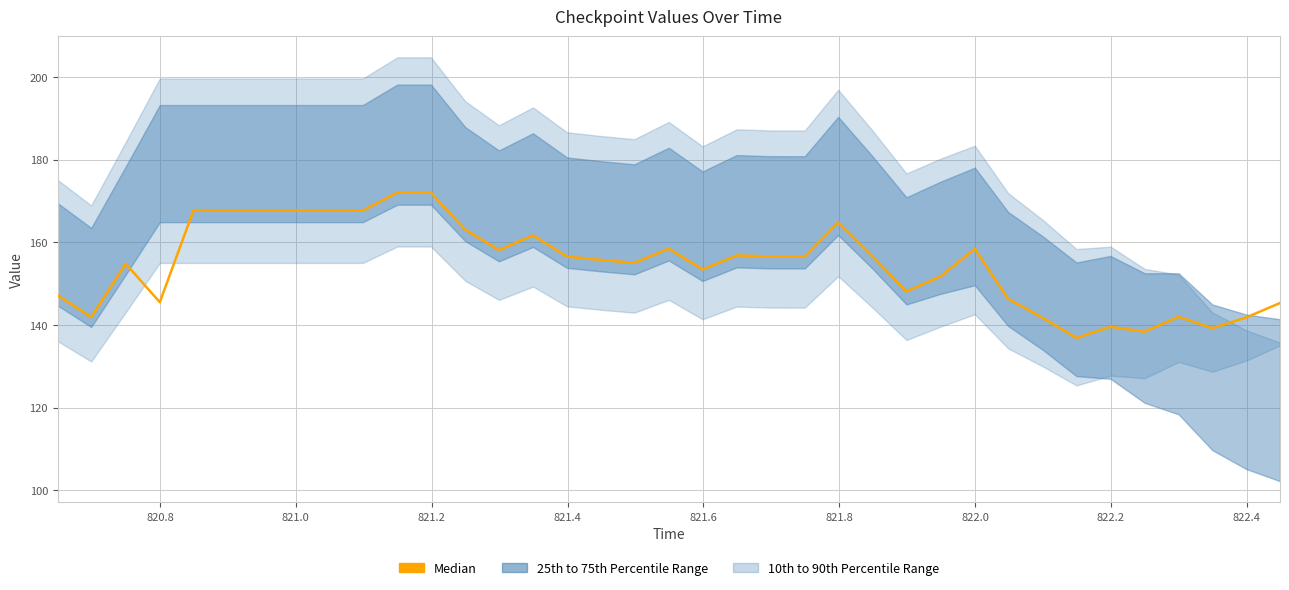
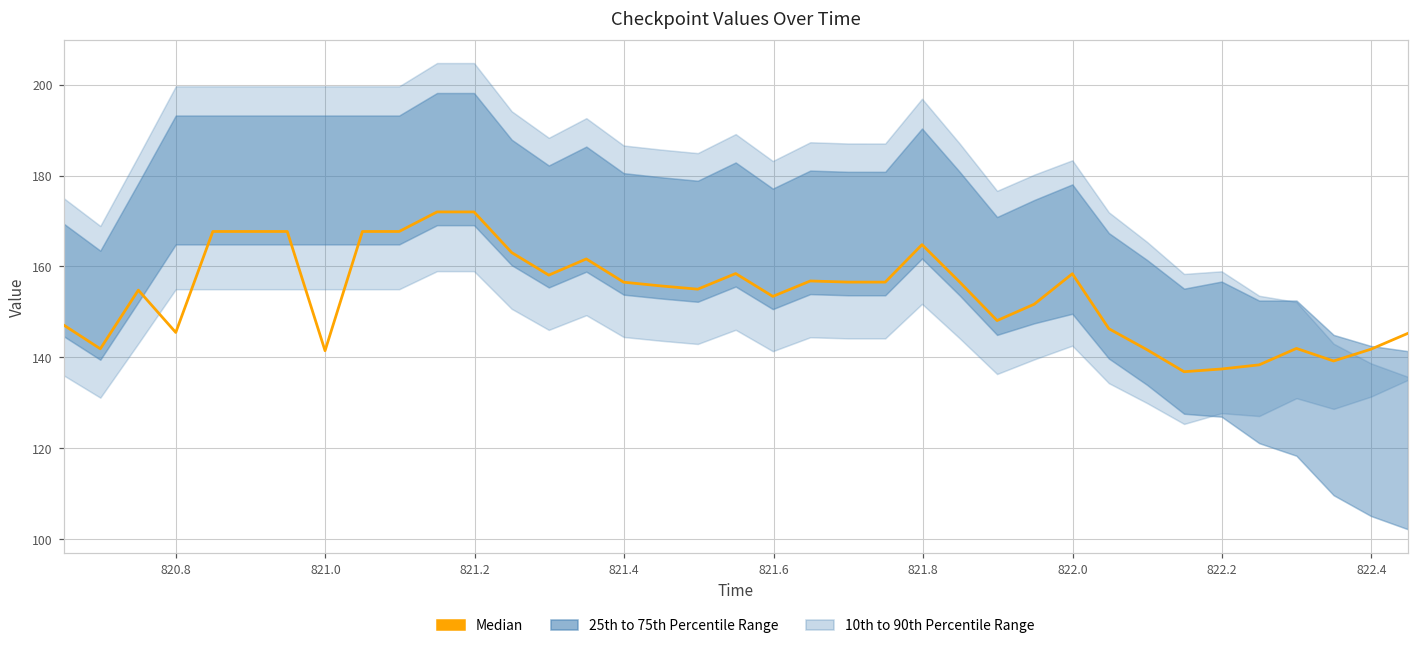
Median, 821.0: 168 -> 141
Median, 822.2: 140 -> 137
